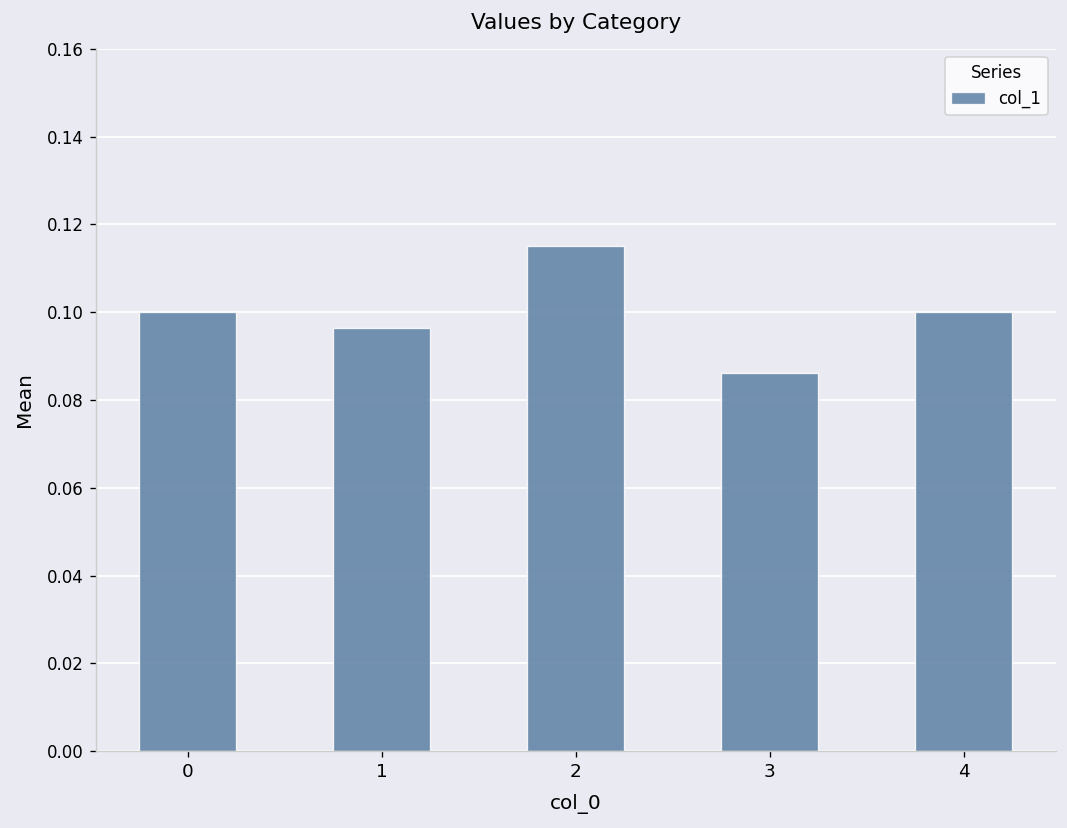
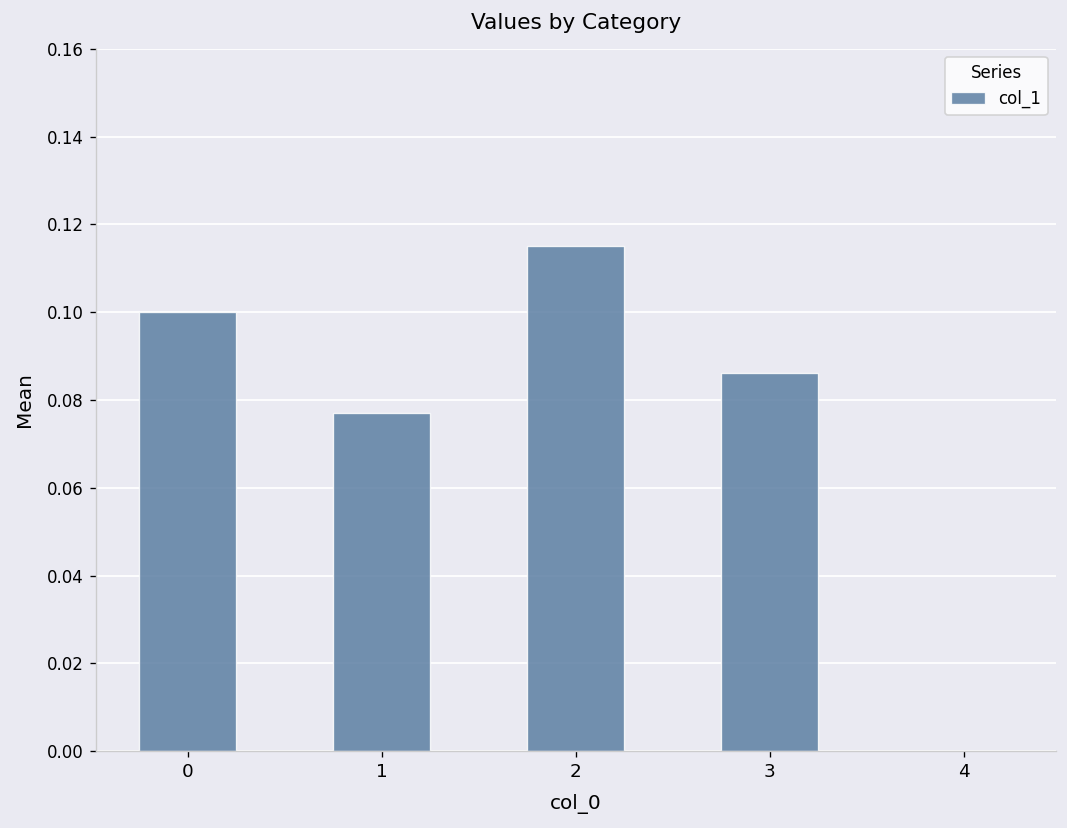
1: 0.096 -> 0.077
4: 0.1 -> 0.0
